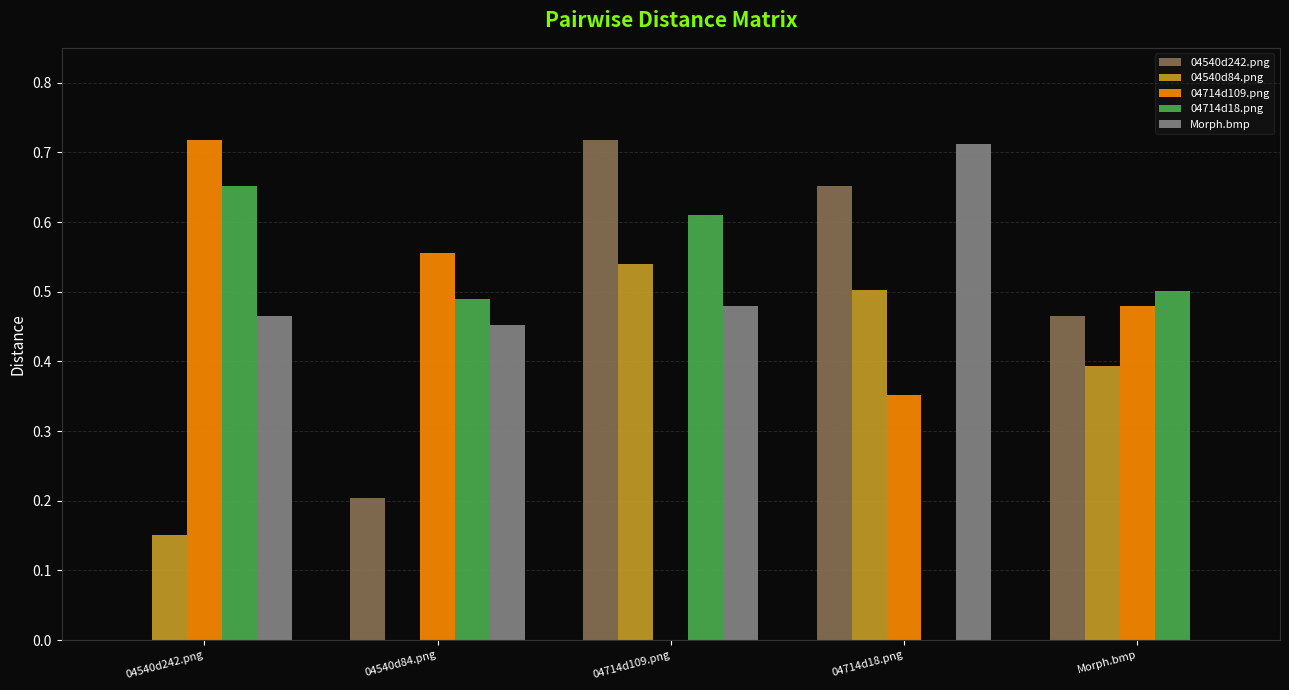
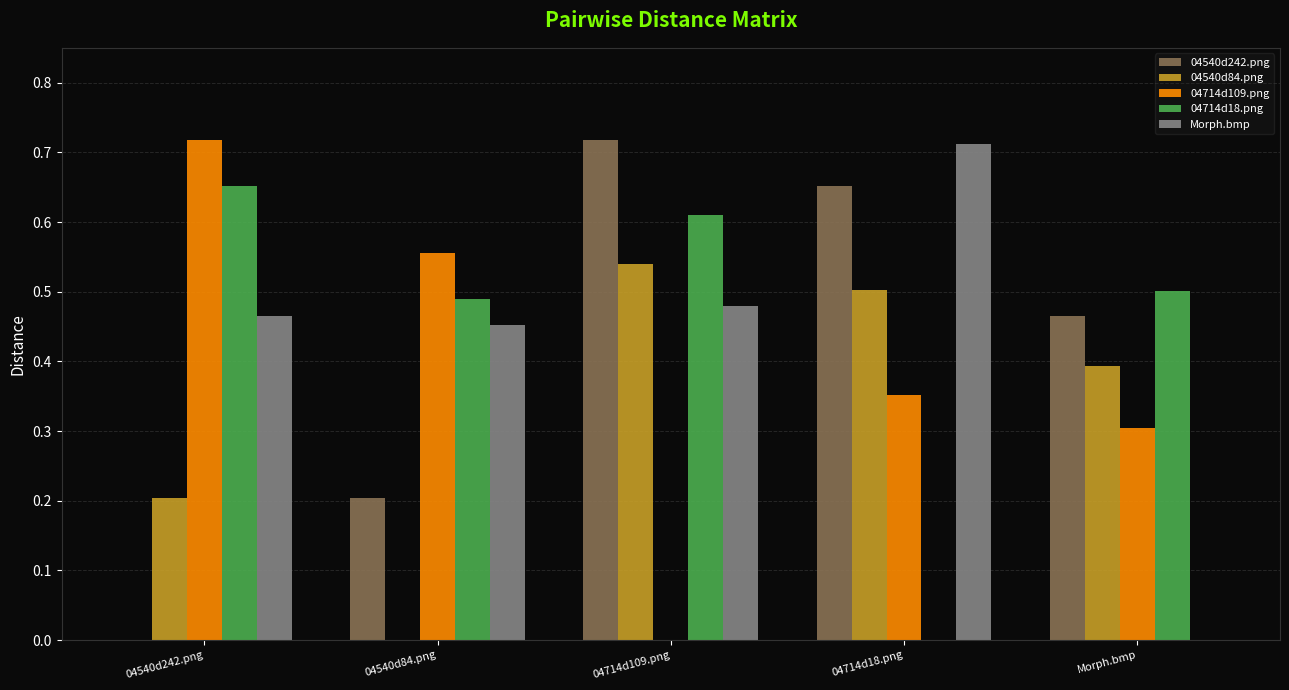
04540d84.png, 04540d242.png: 0.15 -> 0.20
04714d109.png, Morph.bmp: 0.48 -> 0.30
